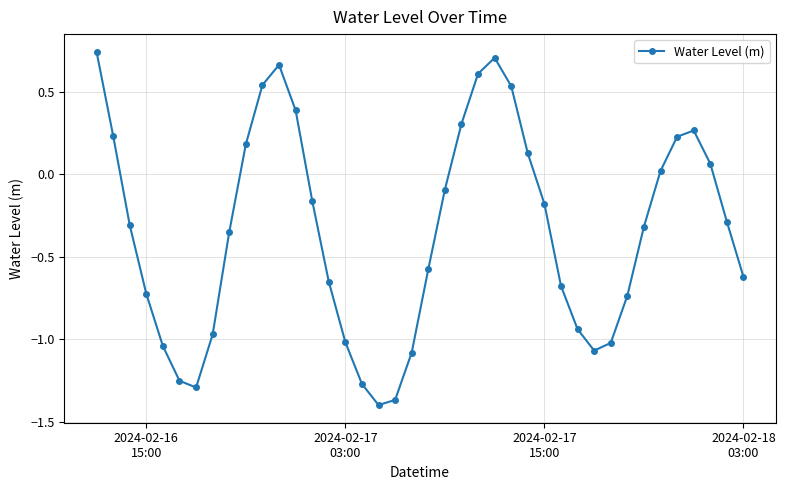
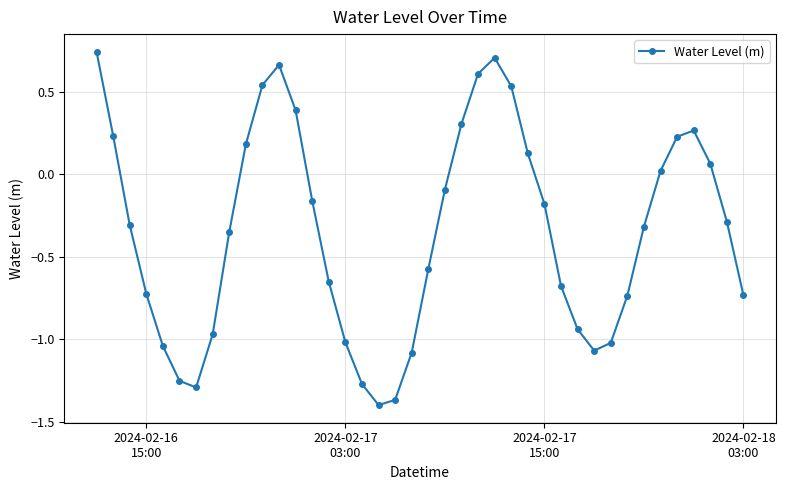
2024-02-18 03:00: -0.62 -> -0.73
